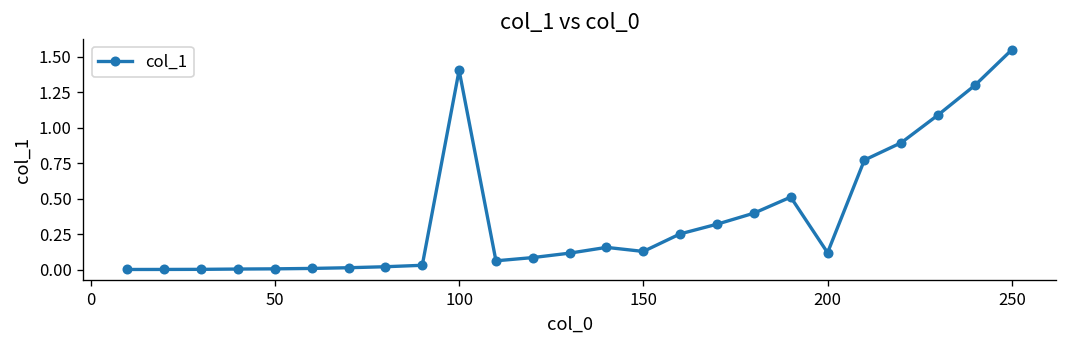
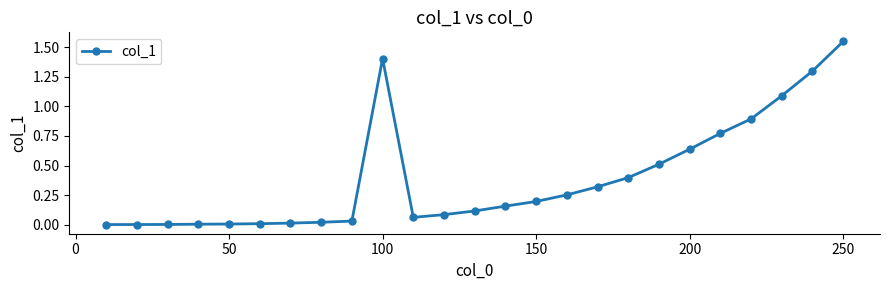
150: 0.13 -> 0.20
200: 0.12 -> 0.64
